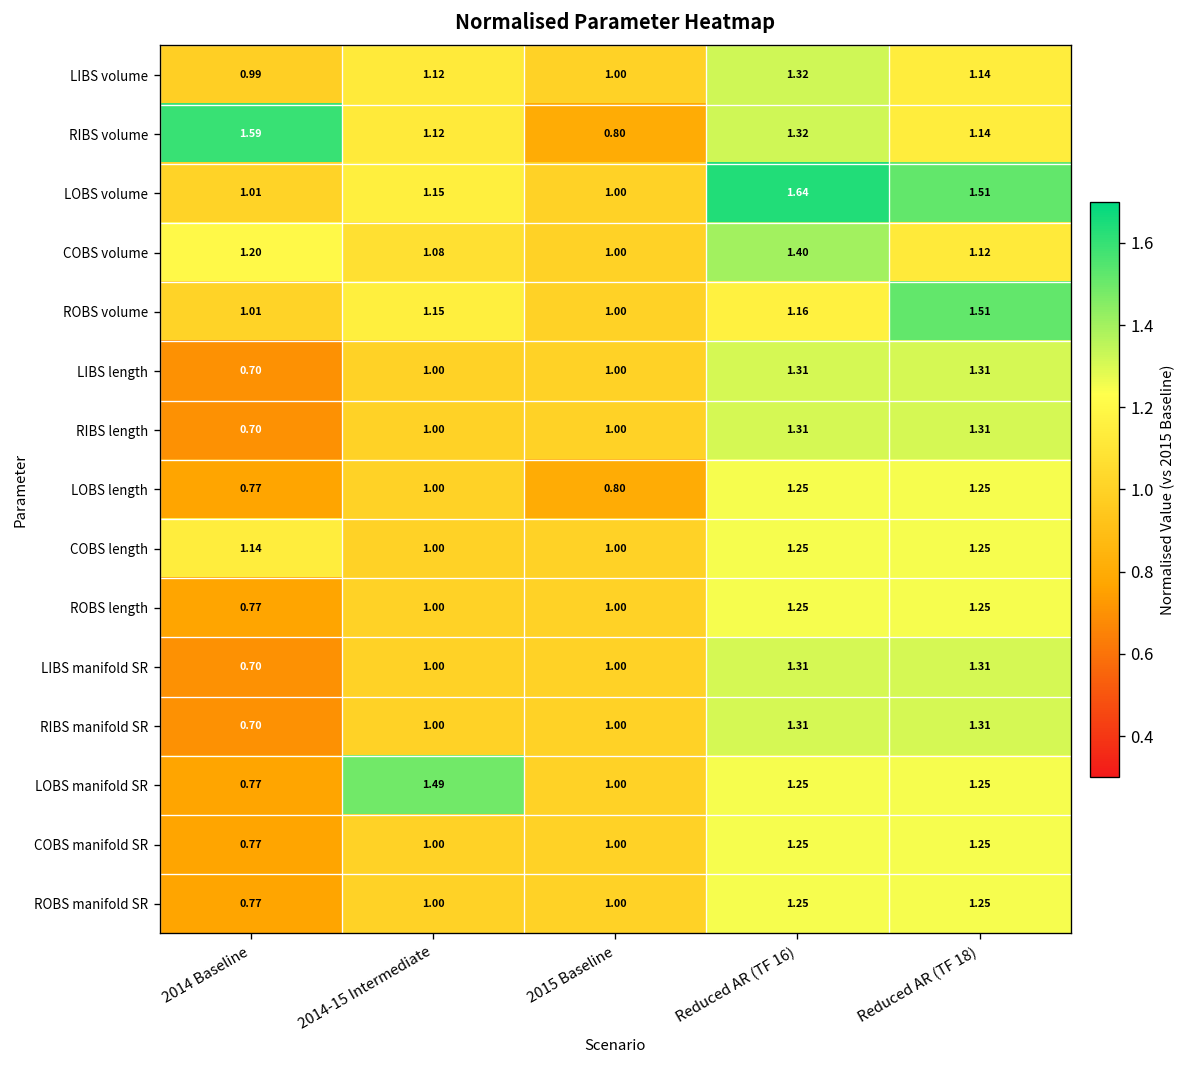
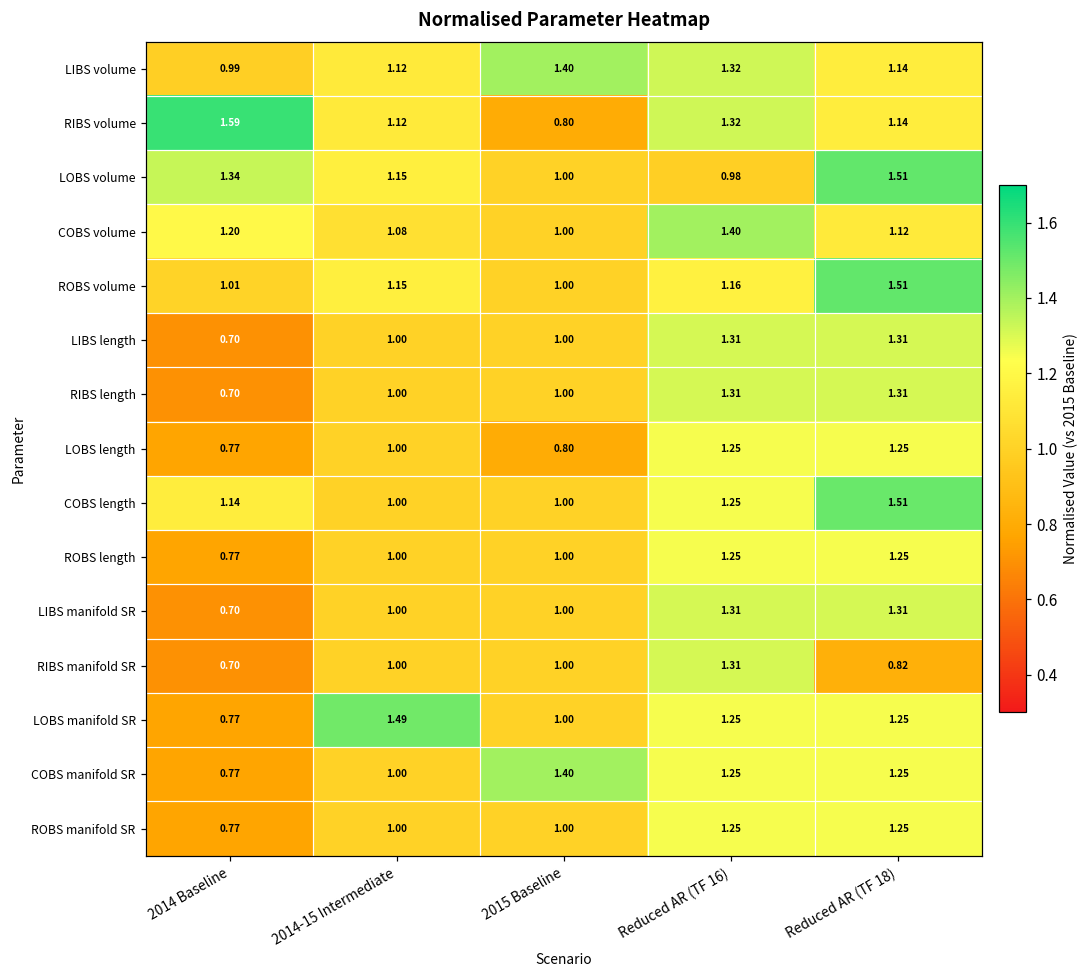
LIBS volume, 2015 Baseline: 1.00 -> 1.40
LOBS volume, 2014 Baseline: 1.01 -> 1.34
LOBS volume, Reduced AR (TF 16): 1.64 -> 0.98
COBS length, Reduced AR (TF 18): 1.25 -> 1.51
RIBS manifold SR, Reduced AR (TF 18): 1.31 -> 0.82
COBS manifold SR, 2015 Baseline: 1.00 -> 1.40
